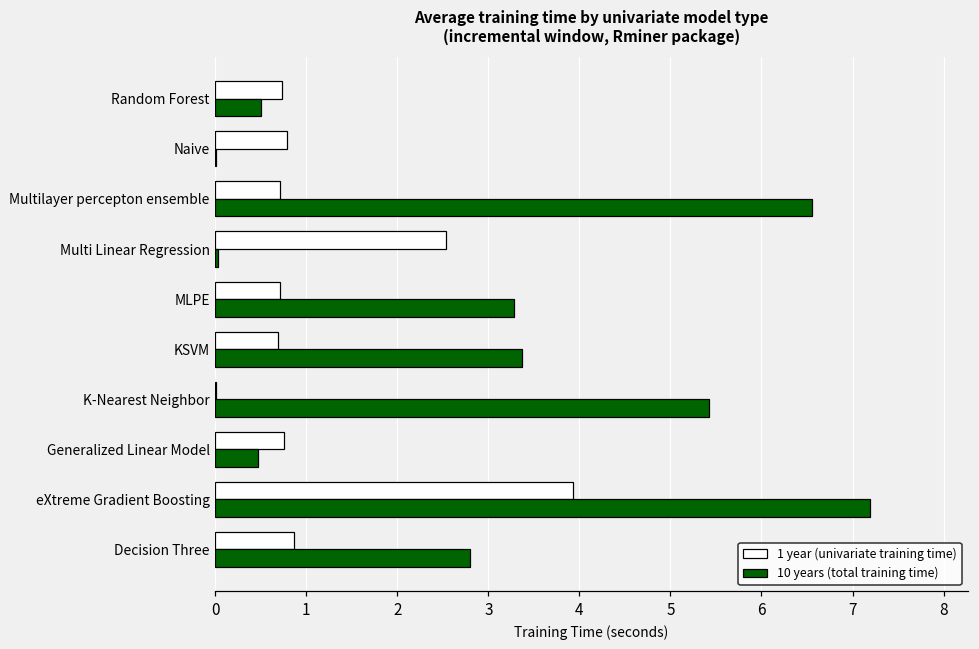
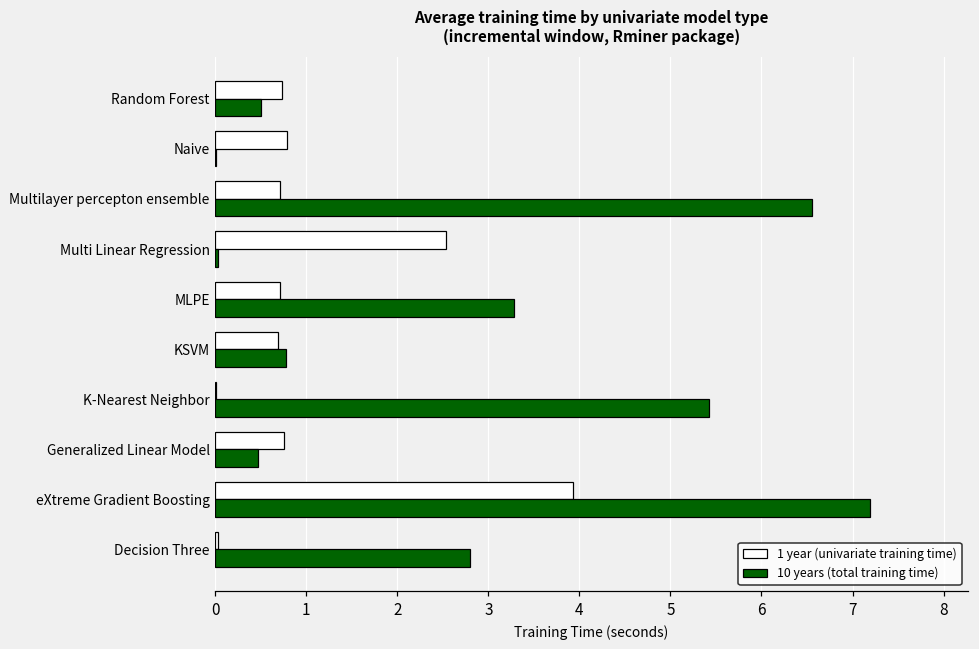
10 years (total training time), KSVM: 3.4 -> 0.8
1 year (univariate training time), Decision Three: 0.9 -> 0.0
